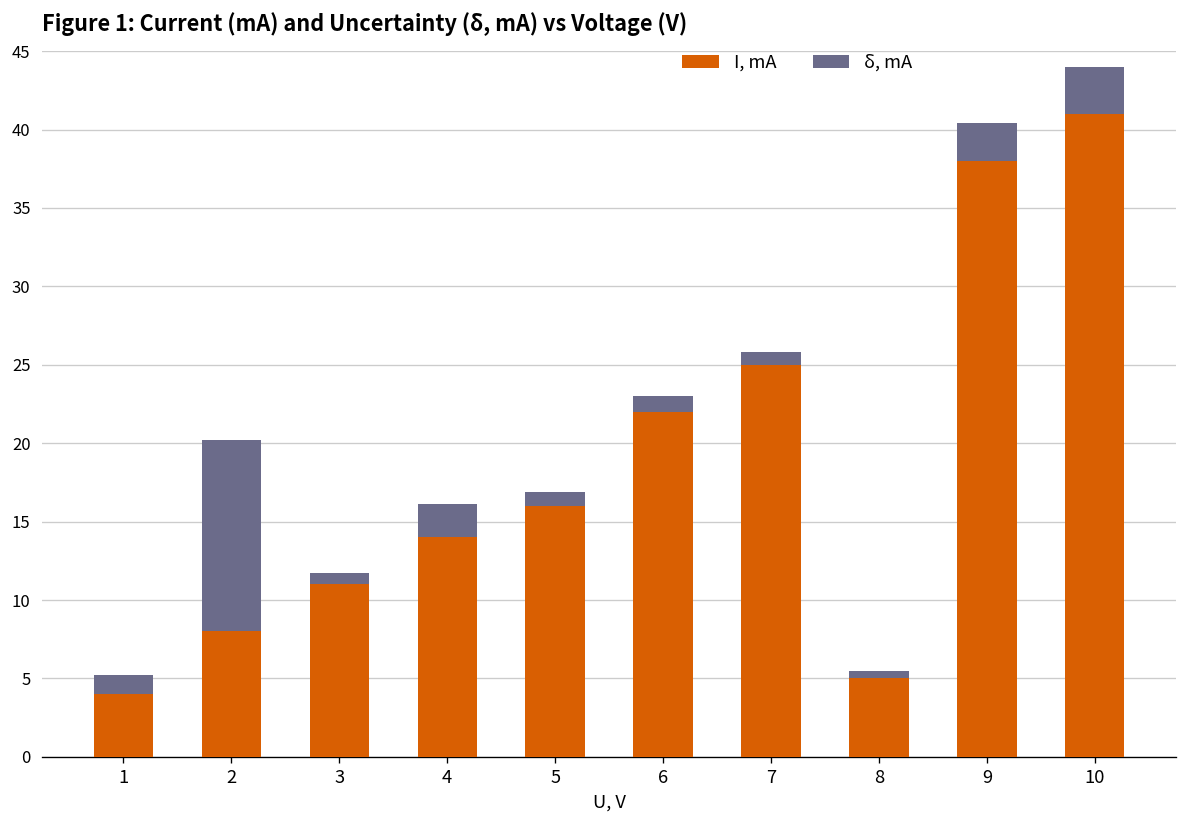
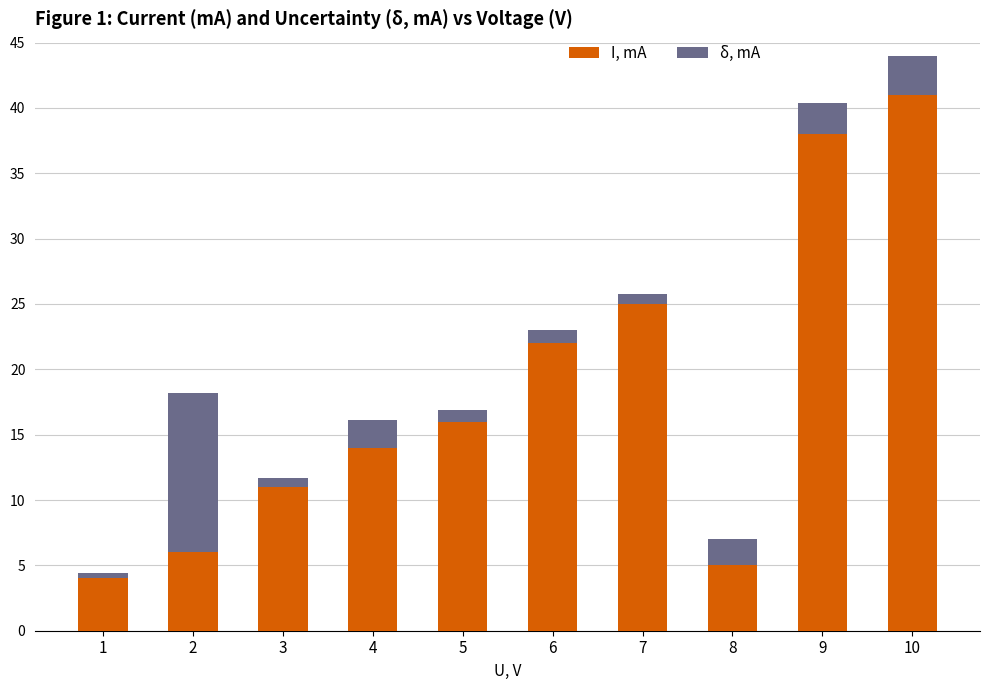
δ, mA, 1: 1.2 -> 0.4
I, mA, 2: 8 -> 6
δ, mA, 8: 0.5 -> 2.0
